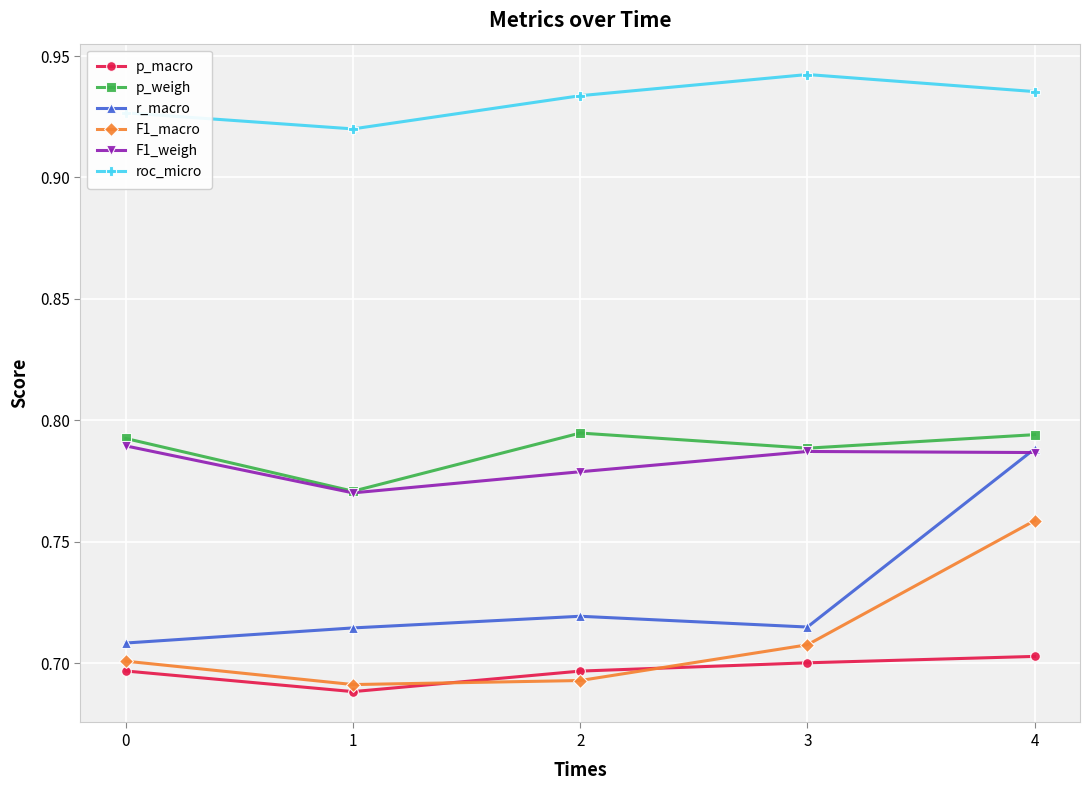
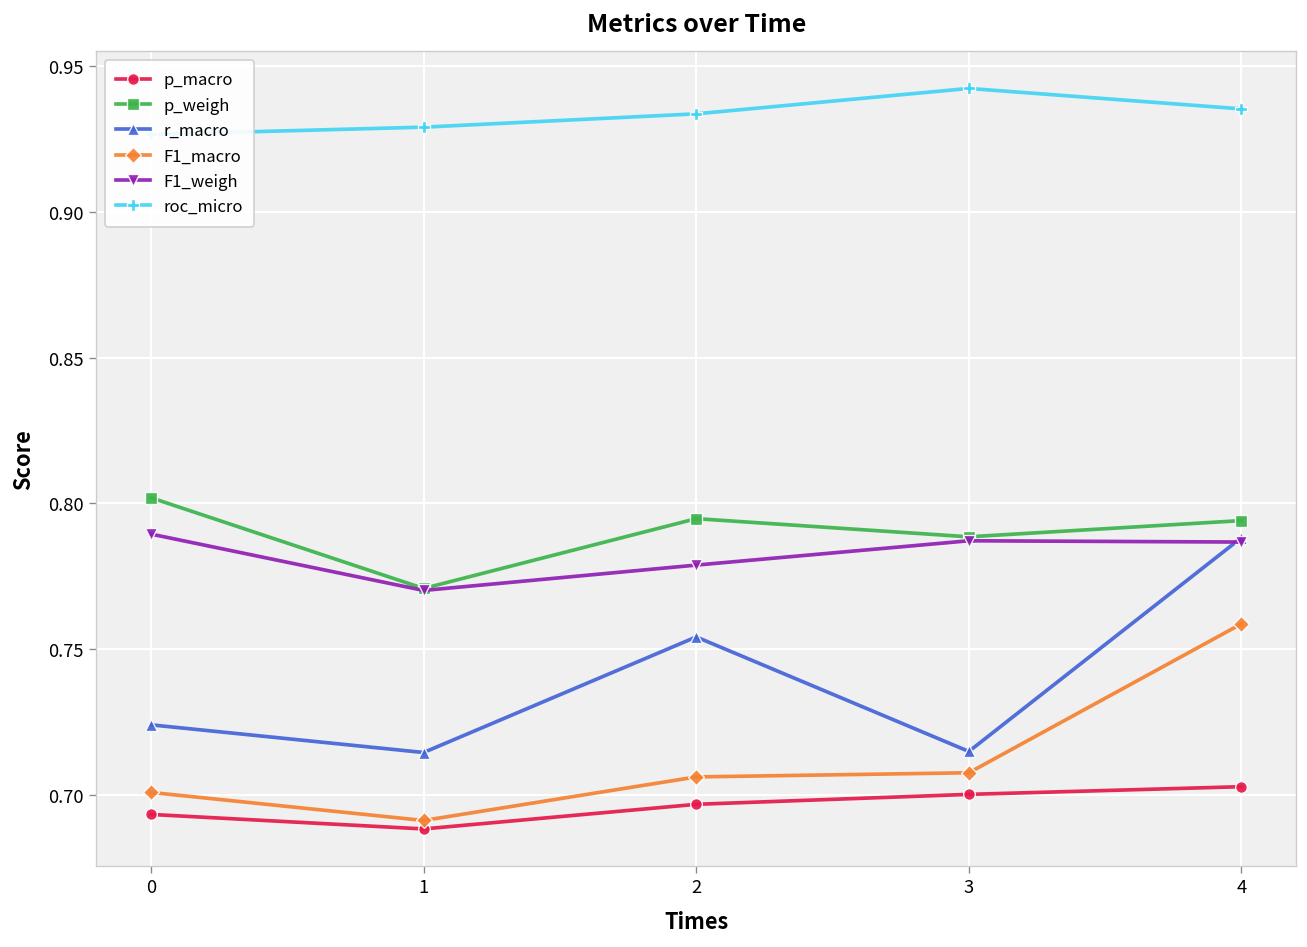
p_macro, 0: 0.697 -> 0.693
p_weigh, 0: 0.793 -> 0.802
r_macro, 0: 0.708 -> 0.724
roc_micro, 1: 0.920 -> 0.929
r_macro, 2: 0.719 -> 0.754
F1_macro, 2: 0.693 -> 0.706
